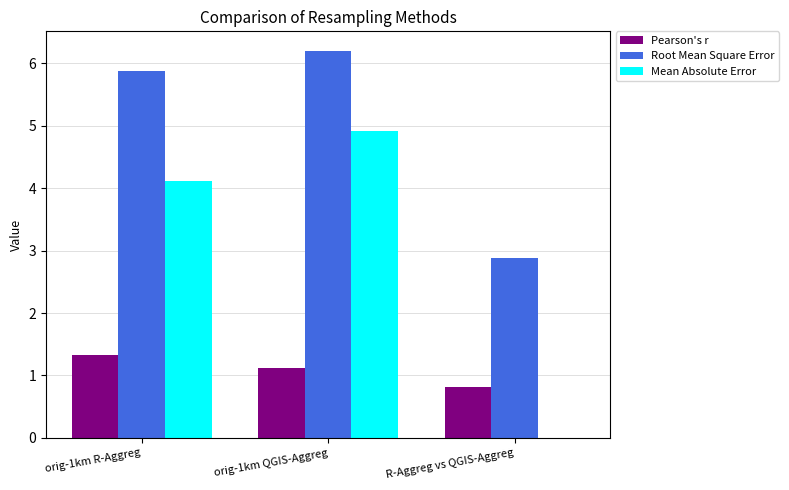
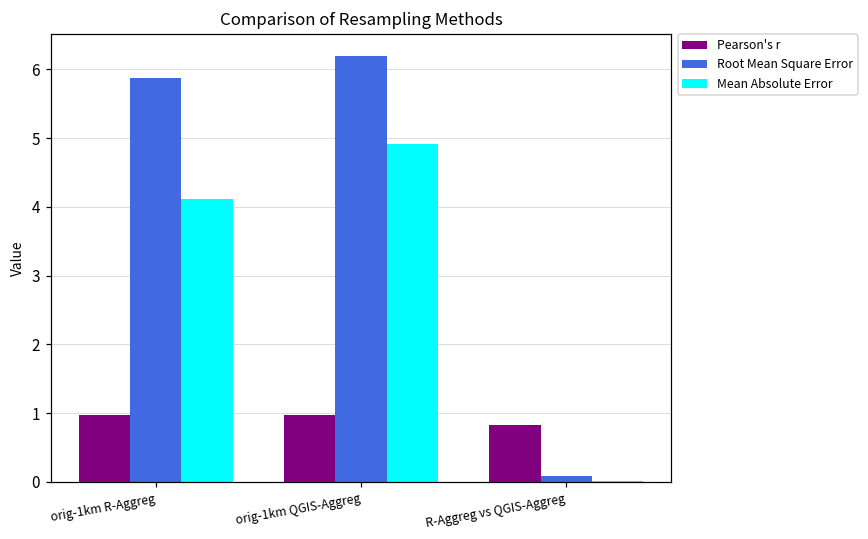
Pearson's r, orig-1km R-Aggreg: 1.3 -> 1.0
Pearson's r, orig-1km QGIS-Aggreg: 1.1 -> 1.0
Root Mean Square Error, R-Aggreg vs QGIS-Aggreg: 2.9 -> 0.1
